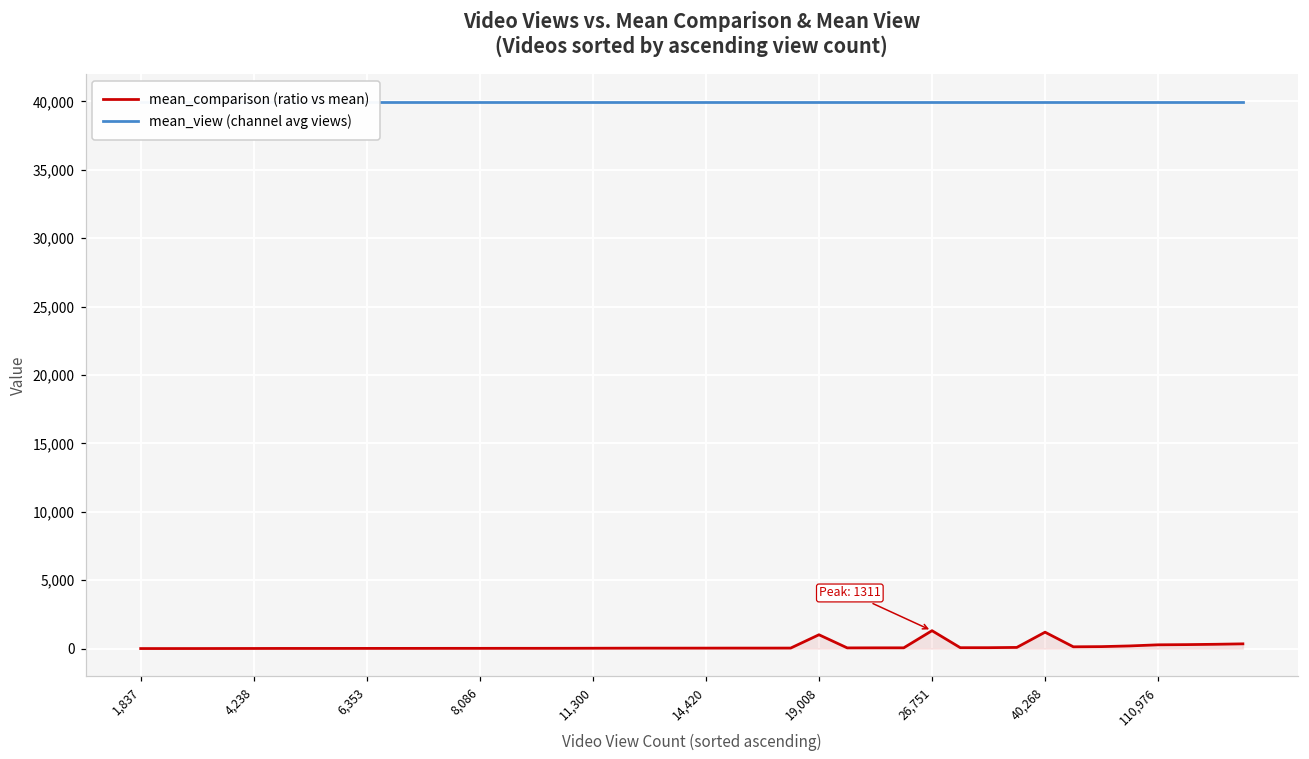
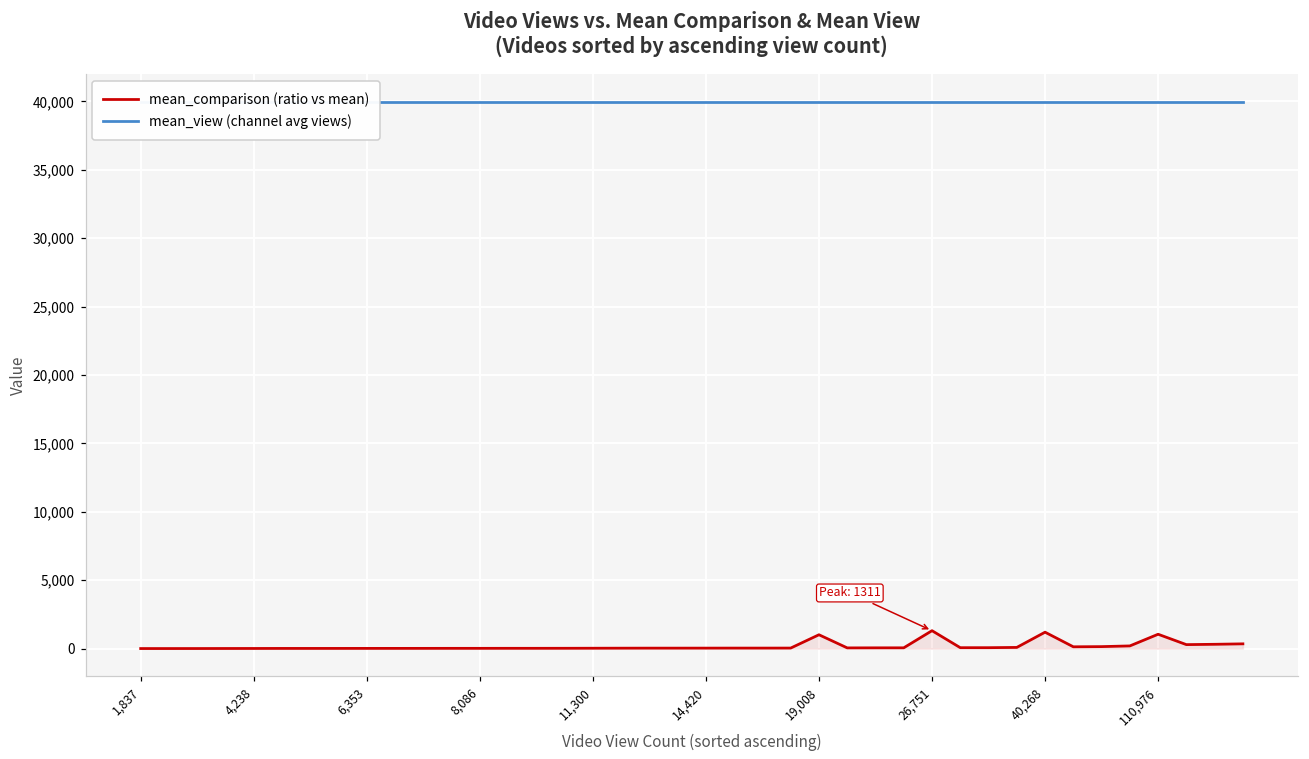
mean_comparison (ratio vs mean), 110,976: 300 -> 1,100
